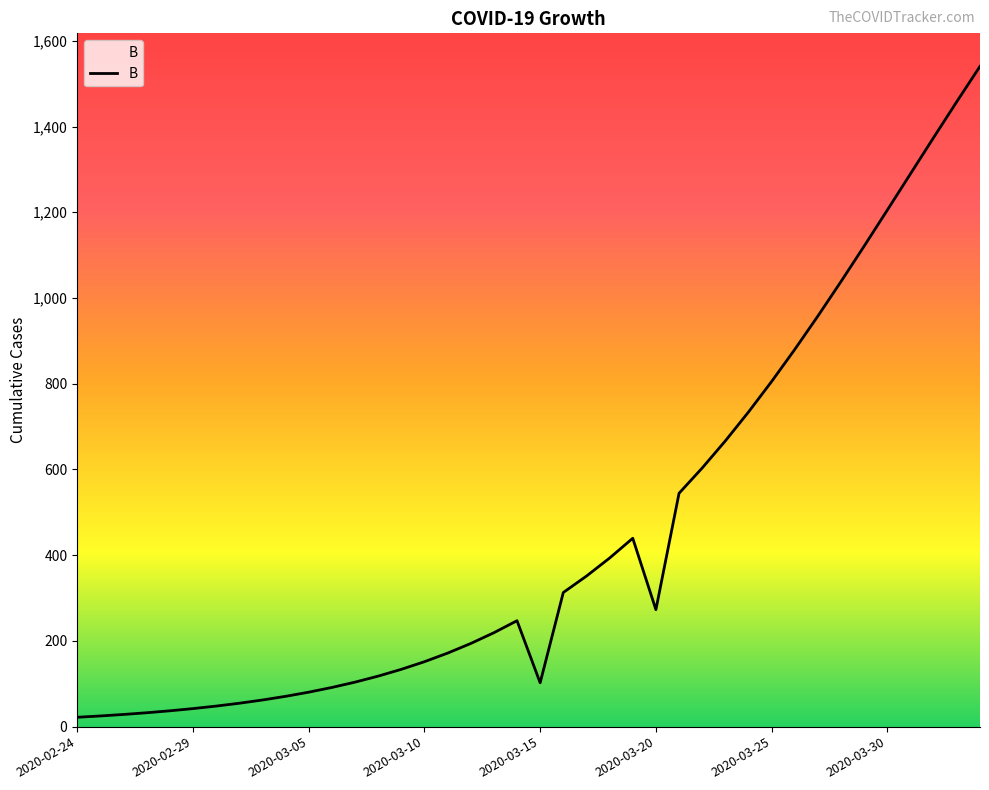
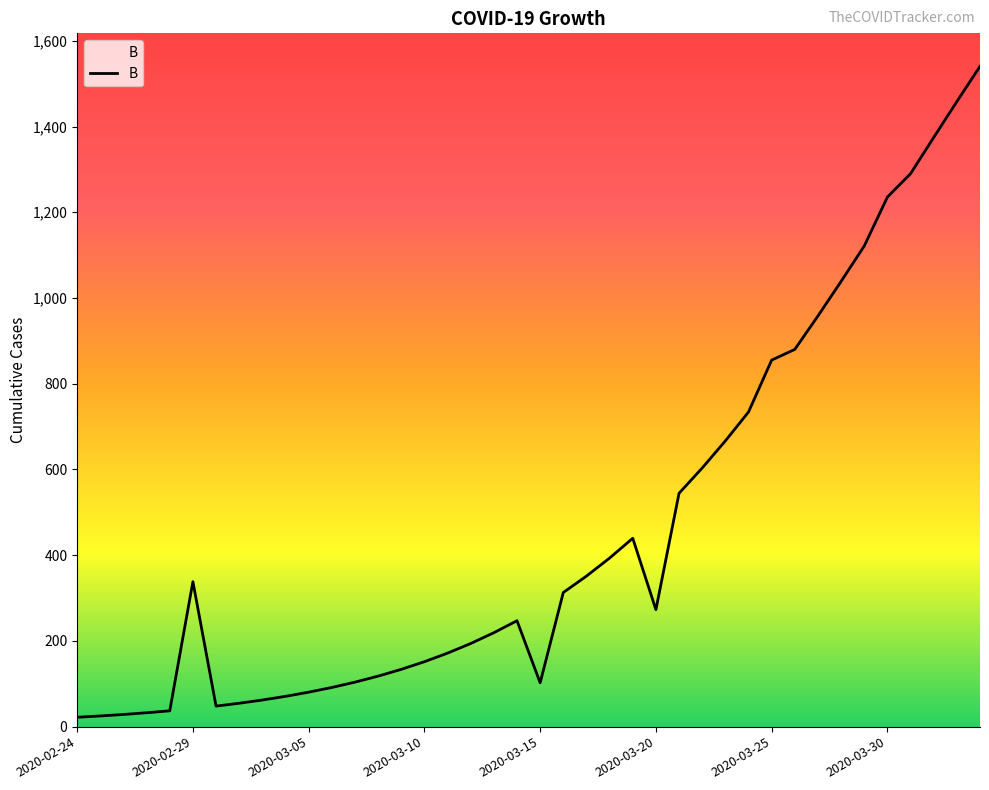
2020-02-29: 40 -> 340
2020-03-25: 810 -> 860
2020-03-30: 1,210 -> 1,240
